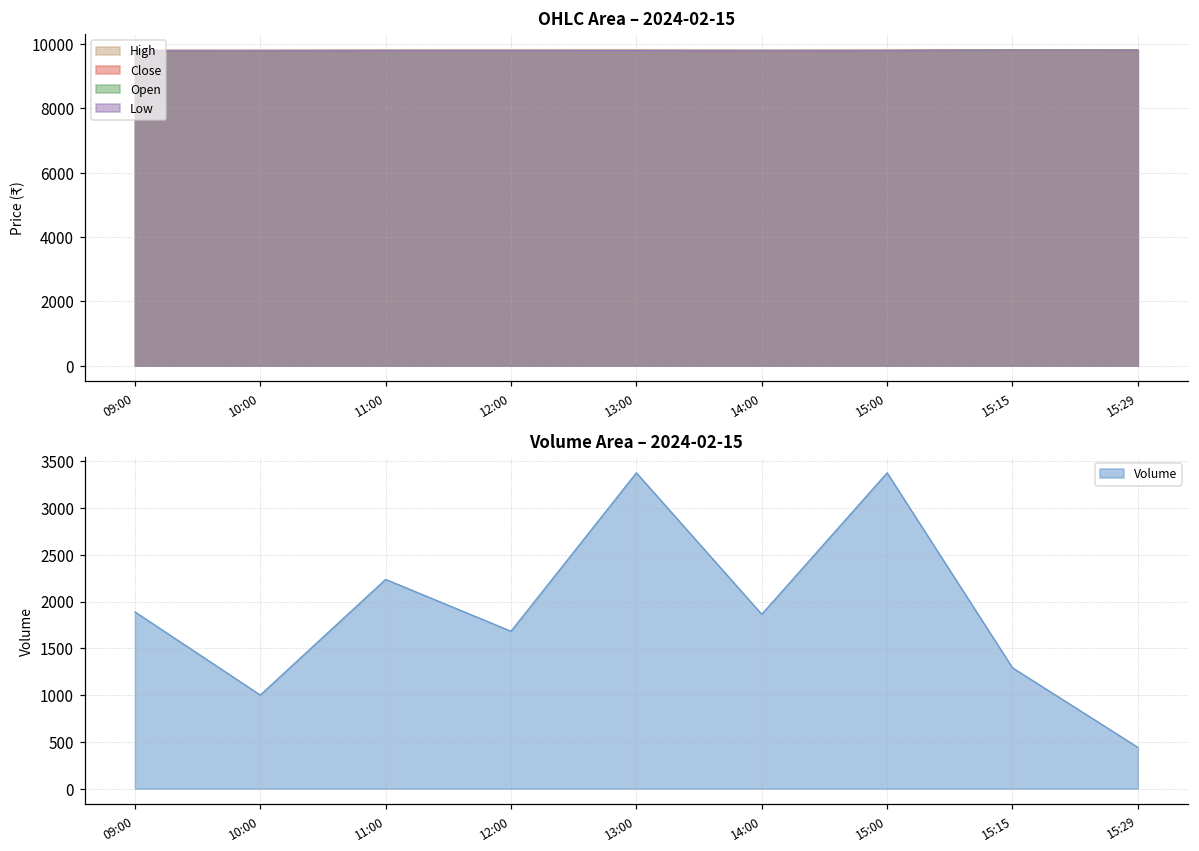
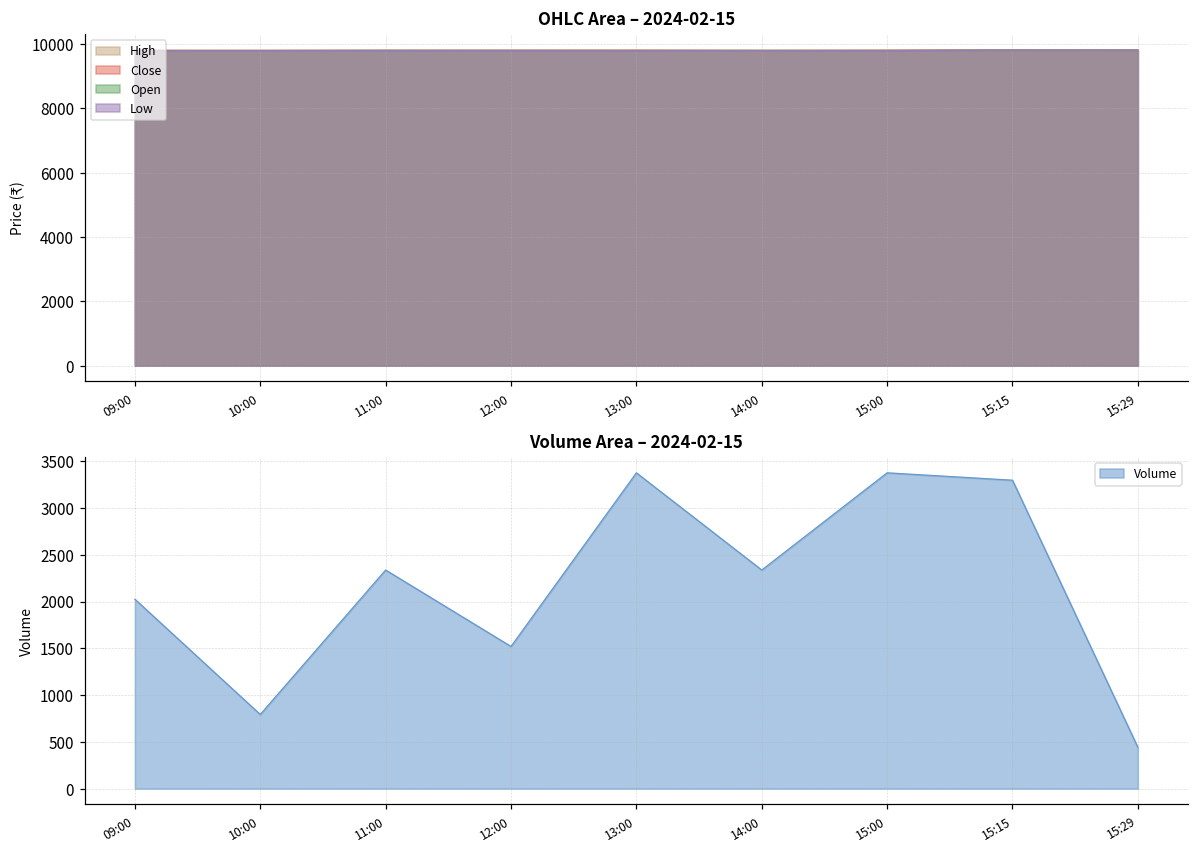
Volume Area – 2024-02-15, 09:00: 1900 -> 2000
Volume Area – 2024-02-15, 10:00: 1000 -> 800
Volume Area – 2024-02-15, 11:00: 2200 -> 2300
Volume Area – 2024-02-15, 12:00: 1700 -> 1500
Volume Area – 2024-02-15, 14:00: 1900 -> 2300
Volume Area – 2024-02-15, 15:15: 1300 -> 3300
